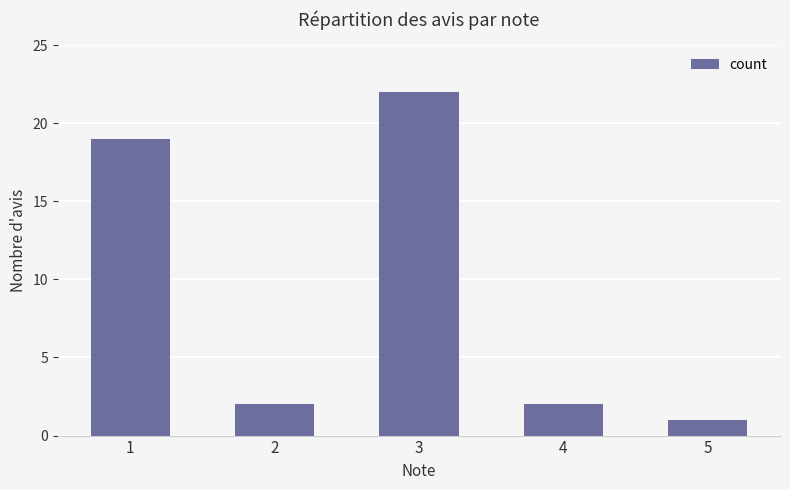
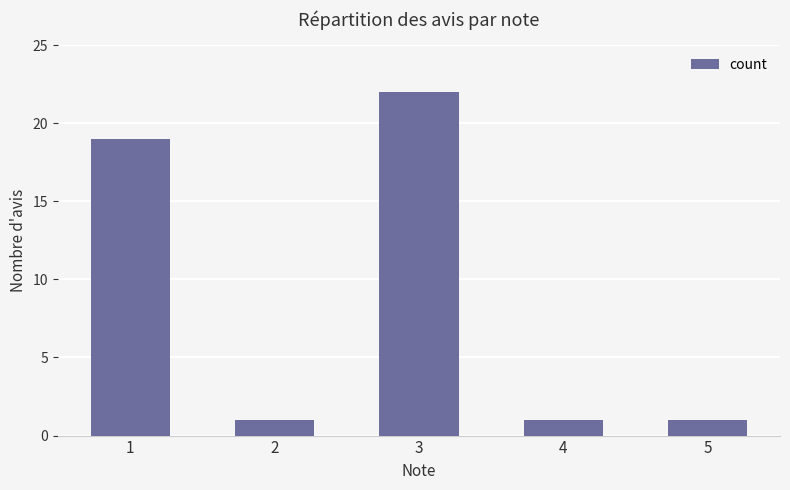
2: 2 -> 1
4: 2 -> 1
